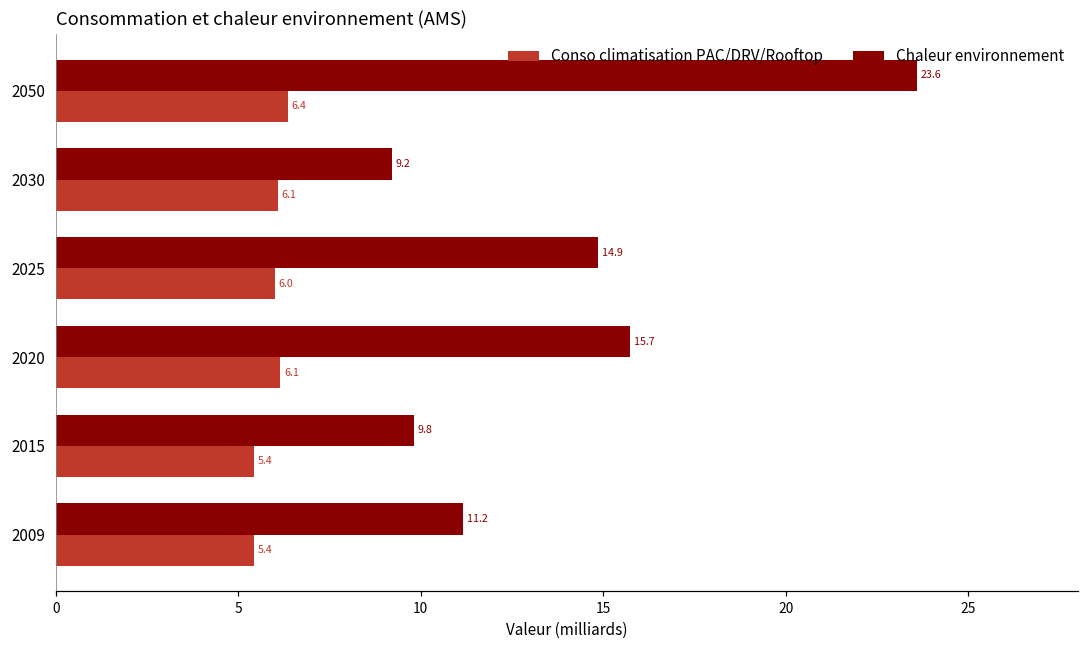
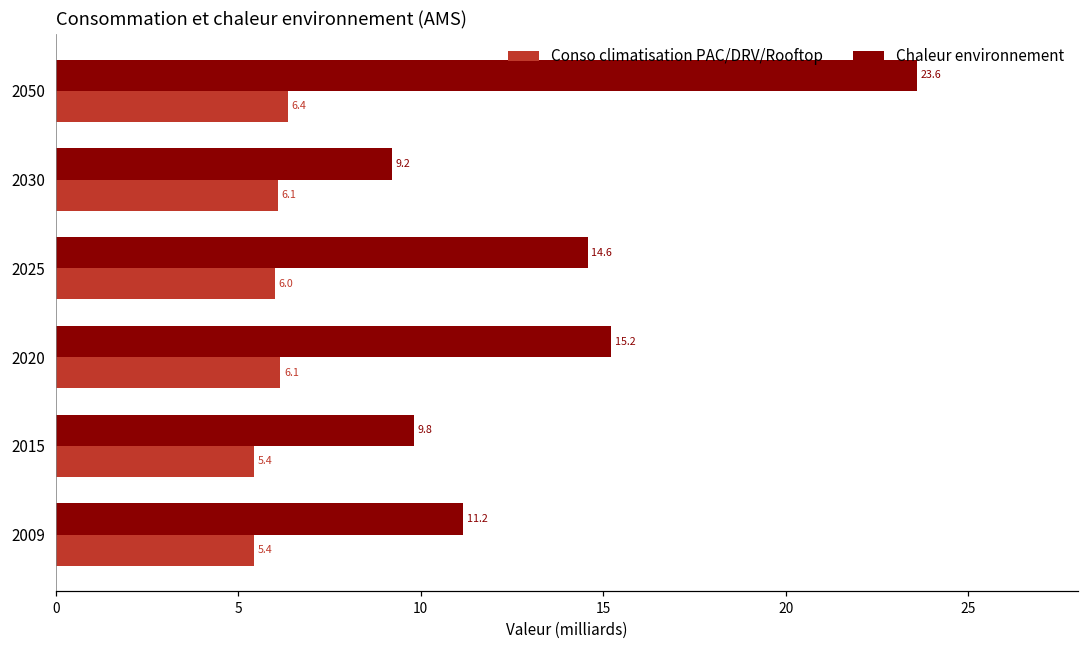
Chaleur environnement, 2025: 14.9 -> 14.6
Chaleur environnement, 2020: 15.7 -> 15.2
